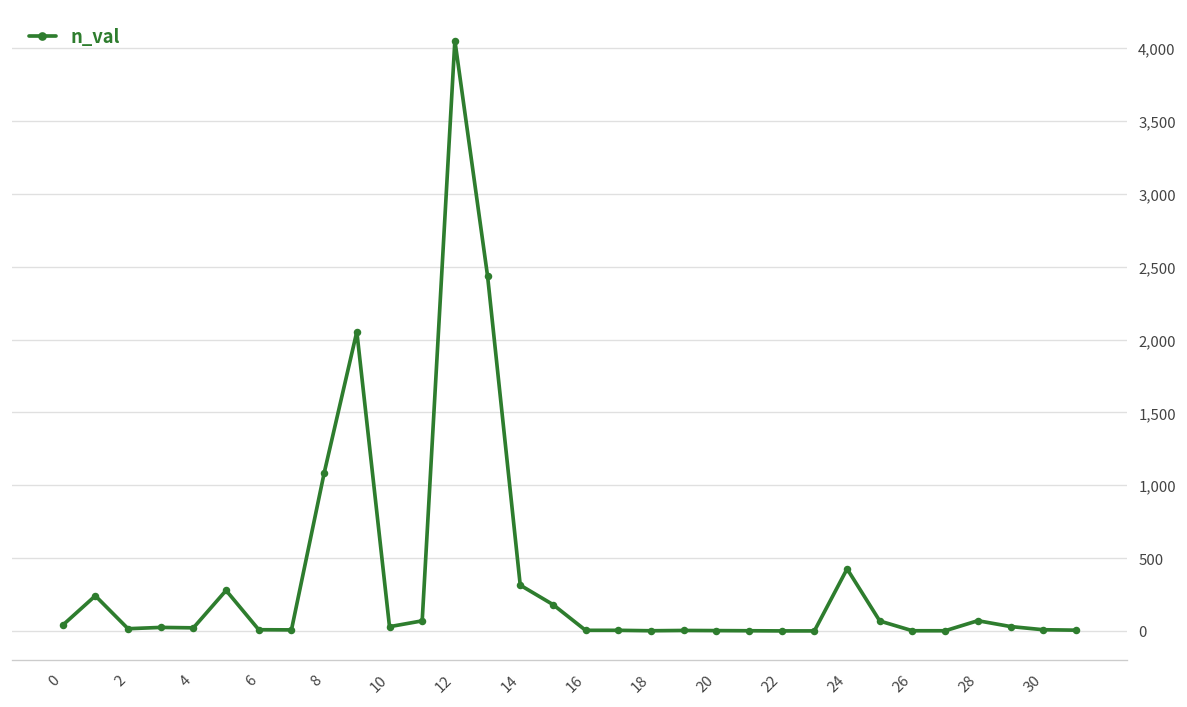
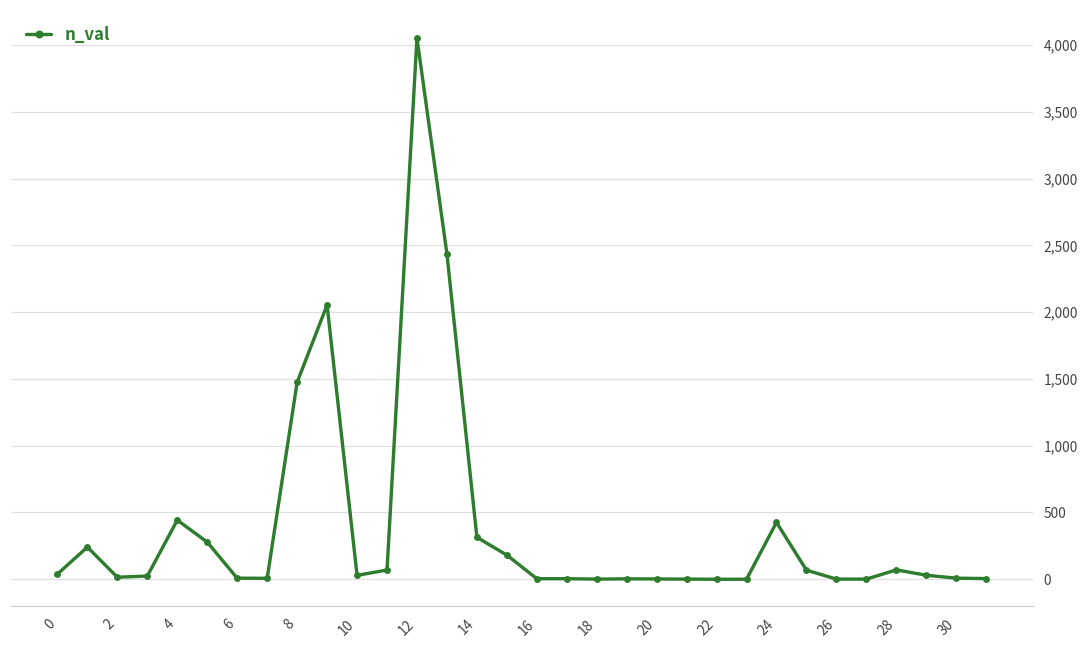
4: 20 -> 440
8: 1,080 -> 1,480
